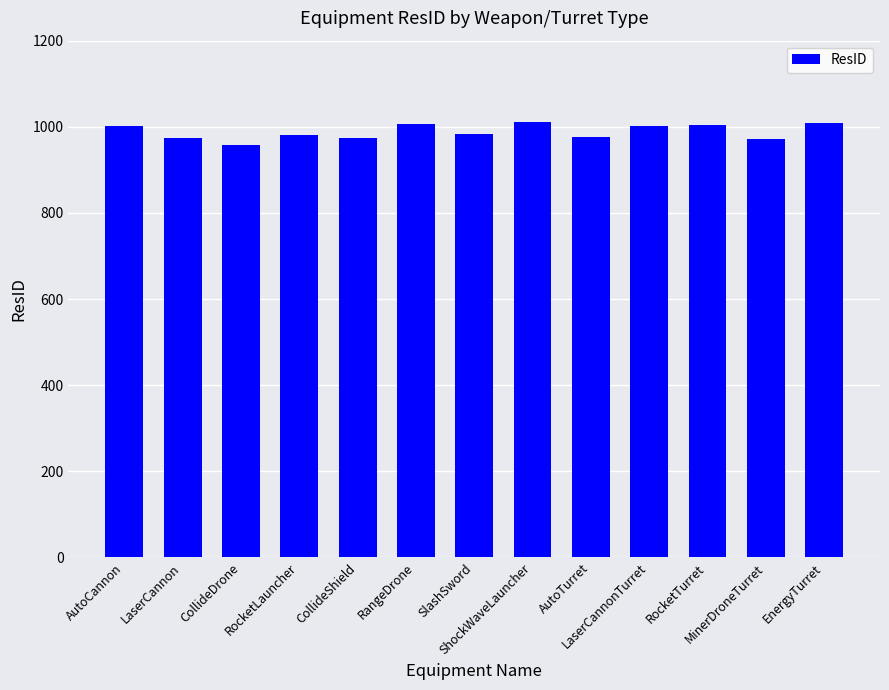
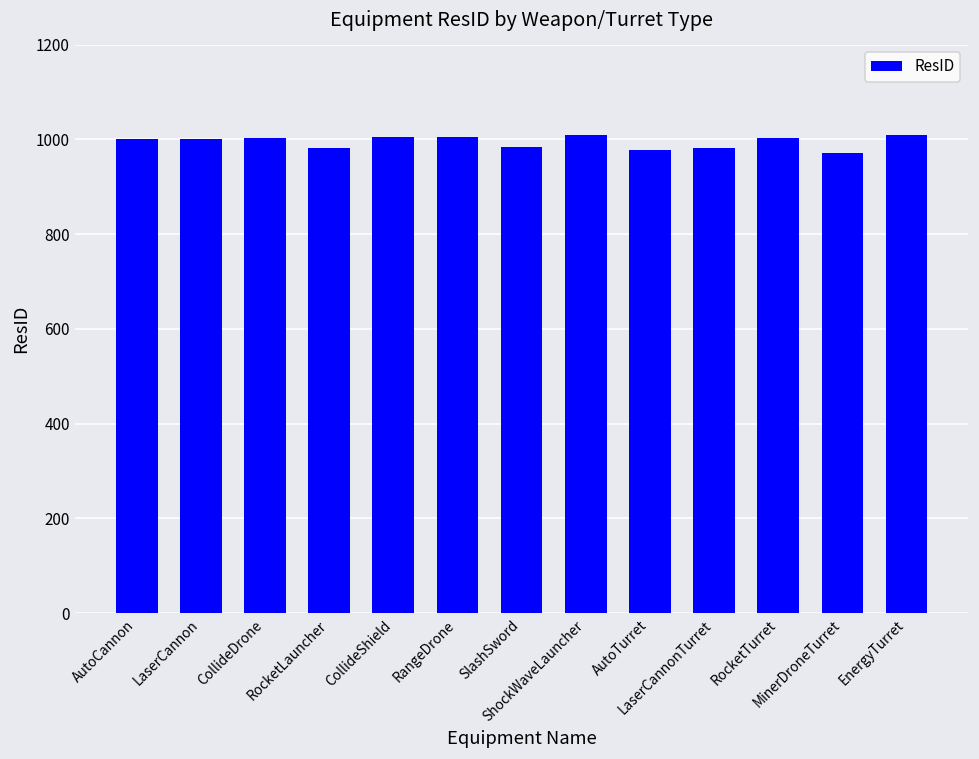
LaserCannon: 980 -> 1000
CollideDrone: 960 -> 1000
CollideShield: 970 -> 1010
LaserCannonTurret: 1000 -> 980
